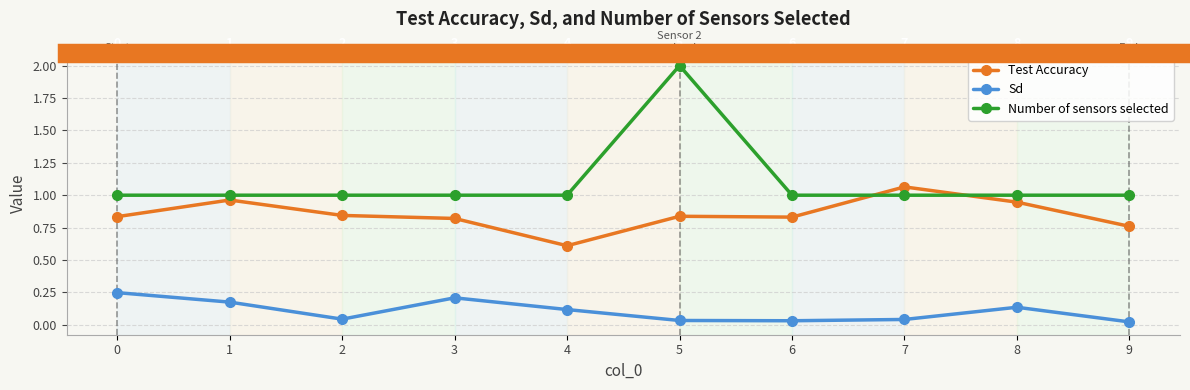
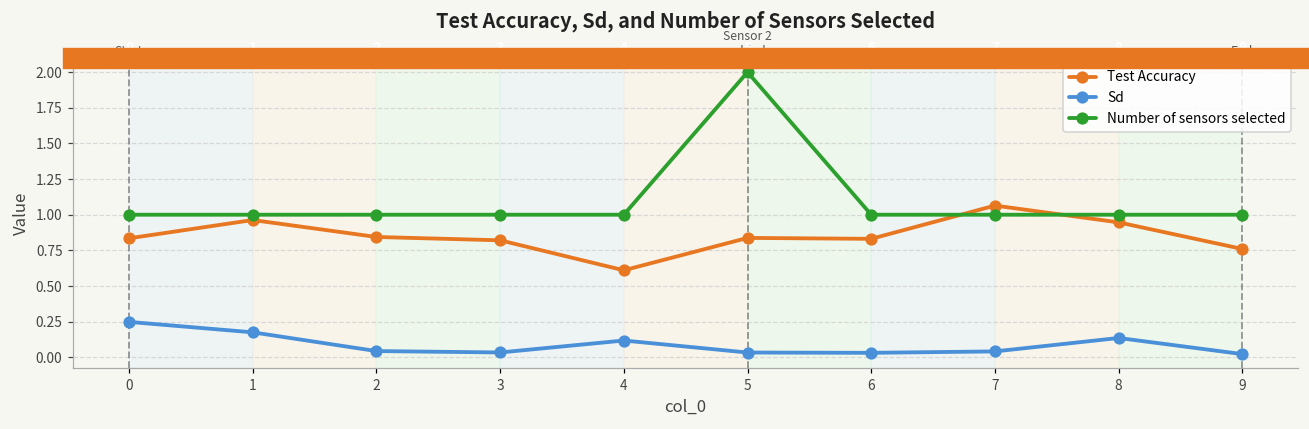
Sd, 3: 0.21 -> 0.03
